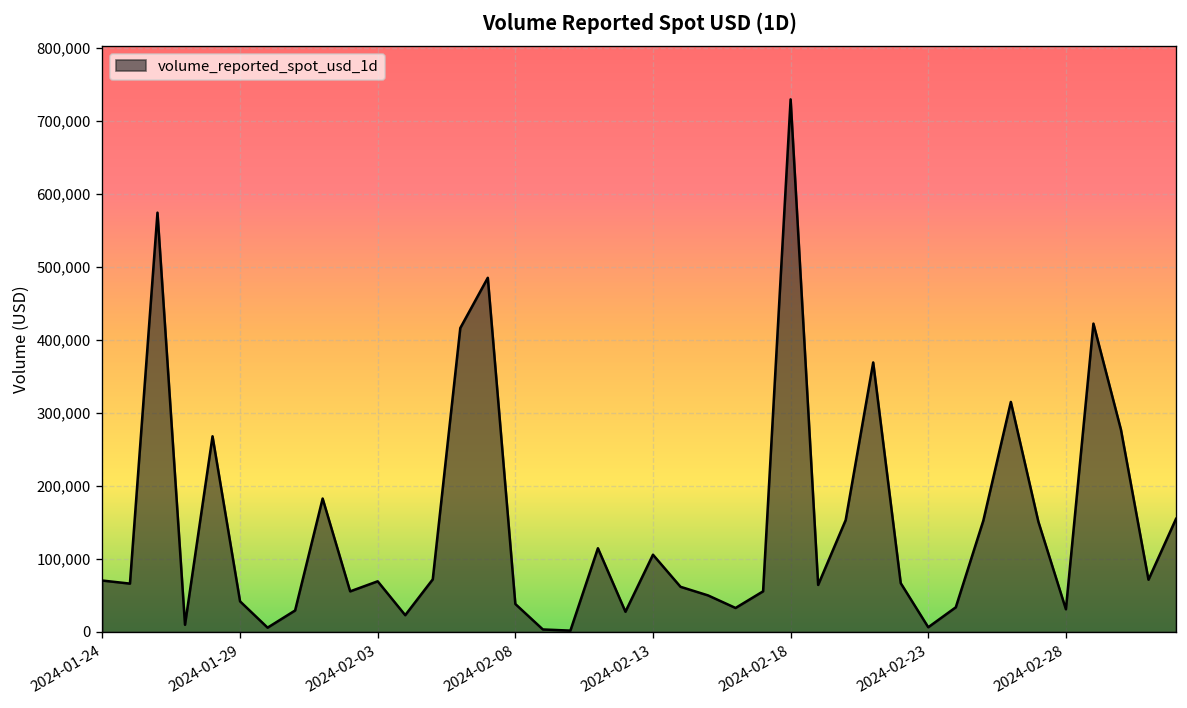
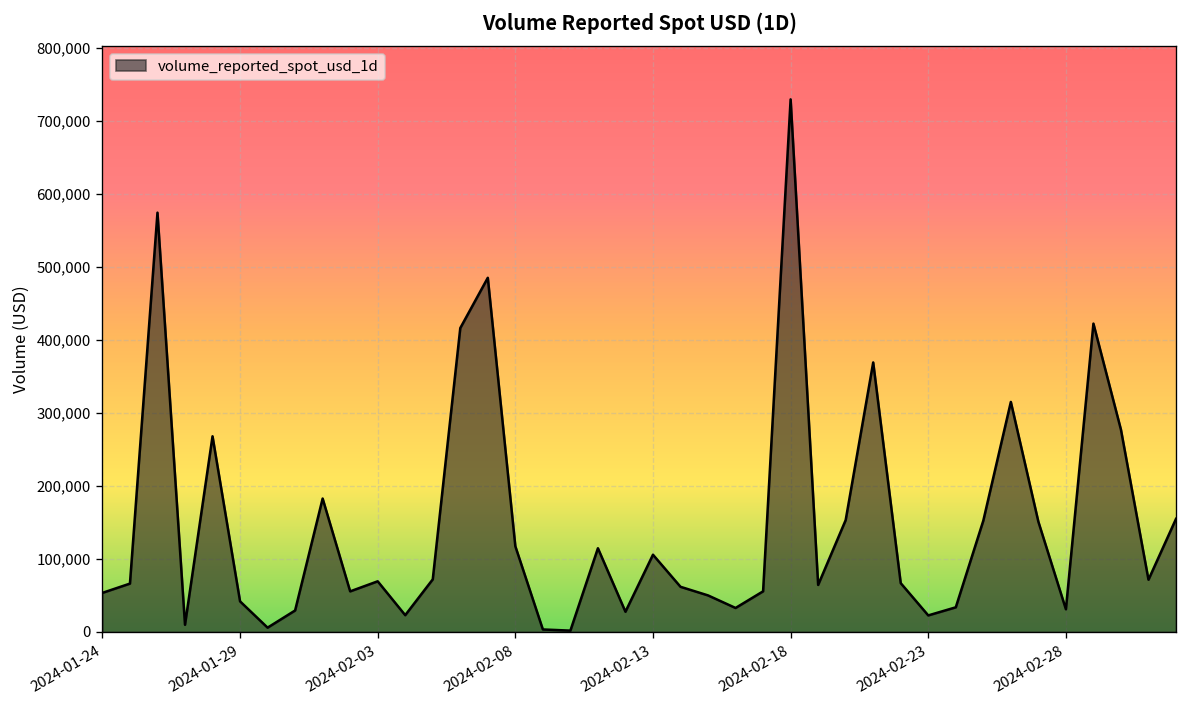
2024-01-24: 70,000 -> 50,000
2024-02-08: 40,000 -> 120,000
2024-02-23: 10,000 -> 20,000
